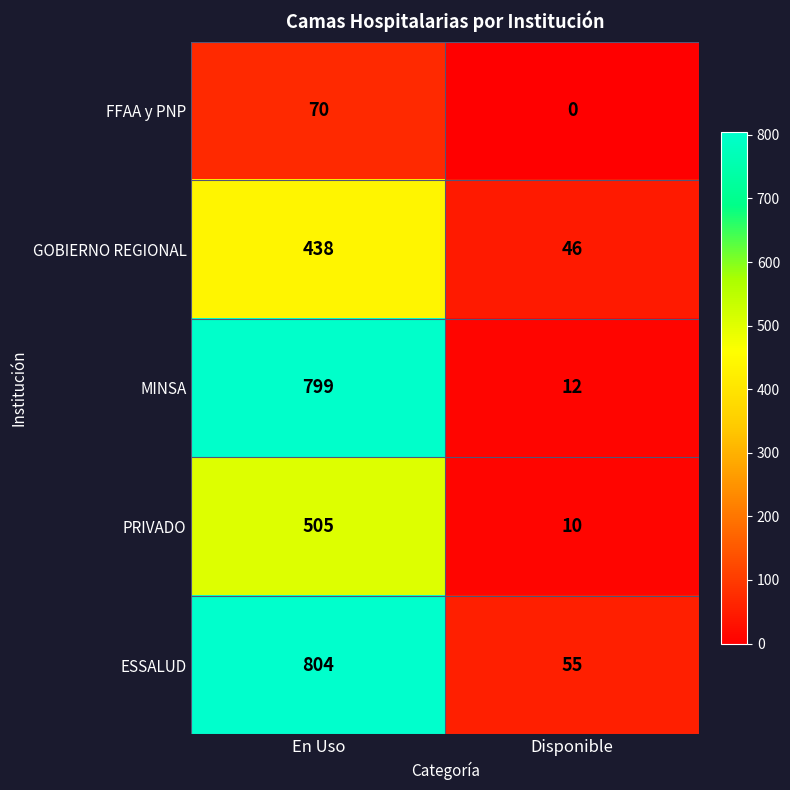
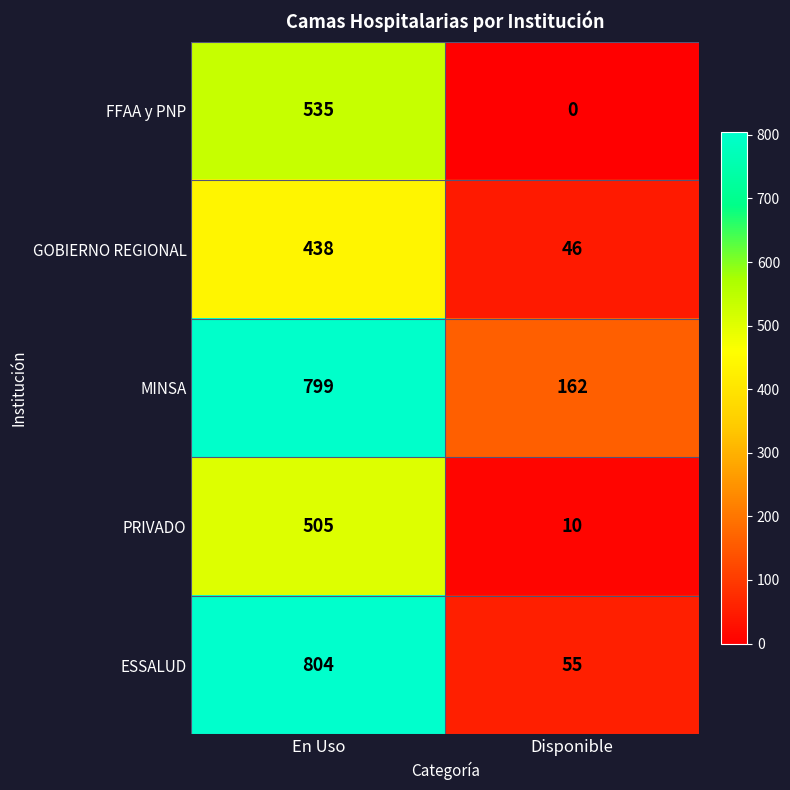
FFAA y PNP, En Uso: 70 -> 535
MINSA, Disponible: 12 -> 162
